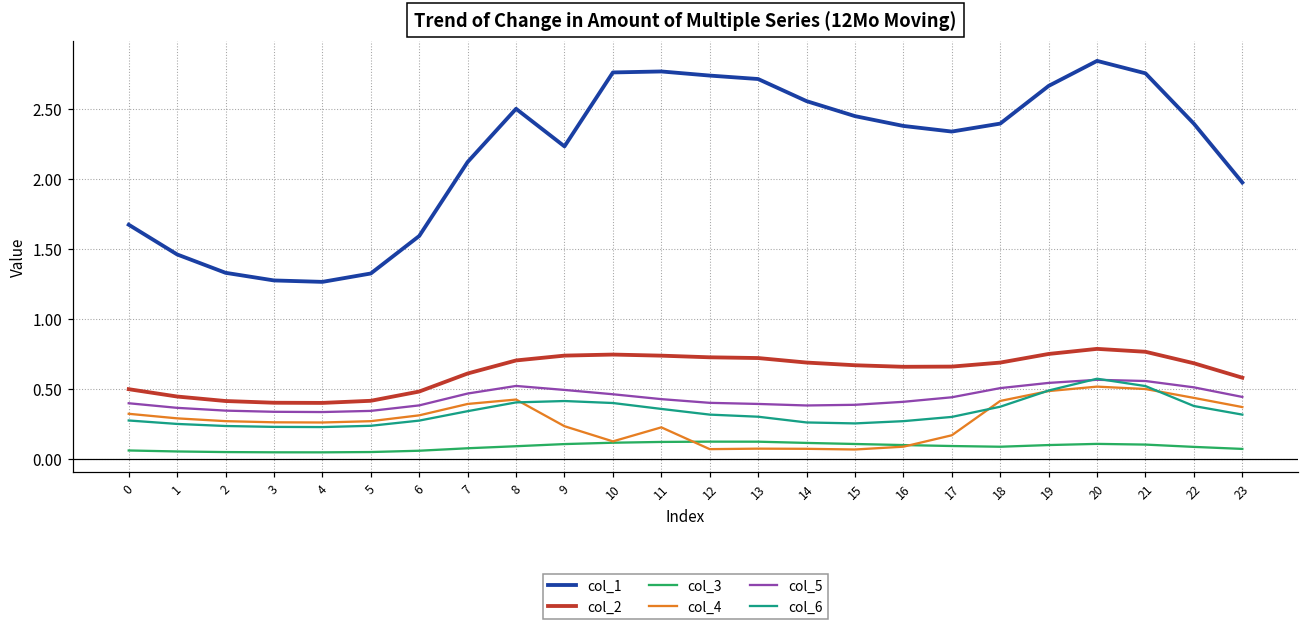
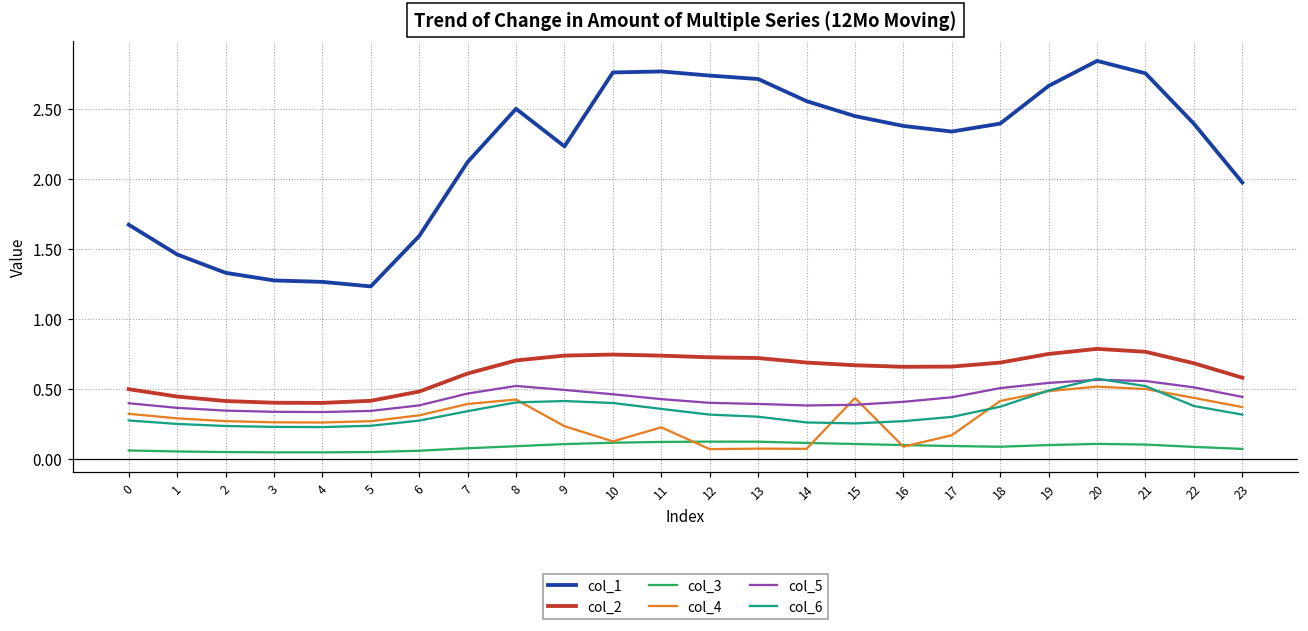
col_1, 5: 1.32 -> 1.23
col_4, 15: 0.07 -> 0.43
